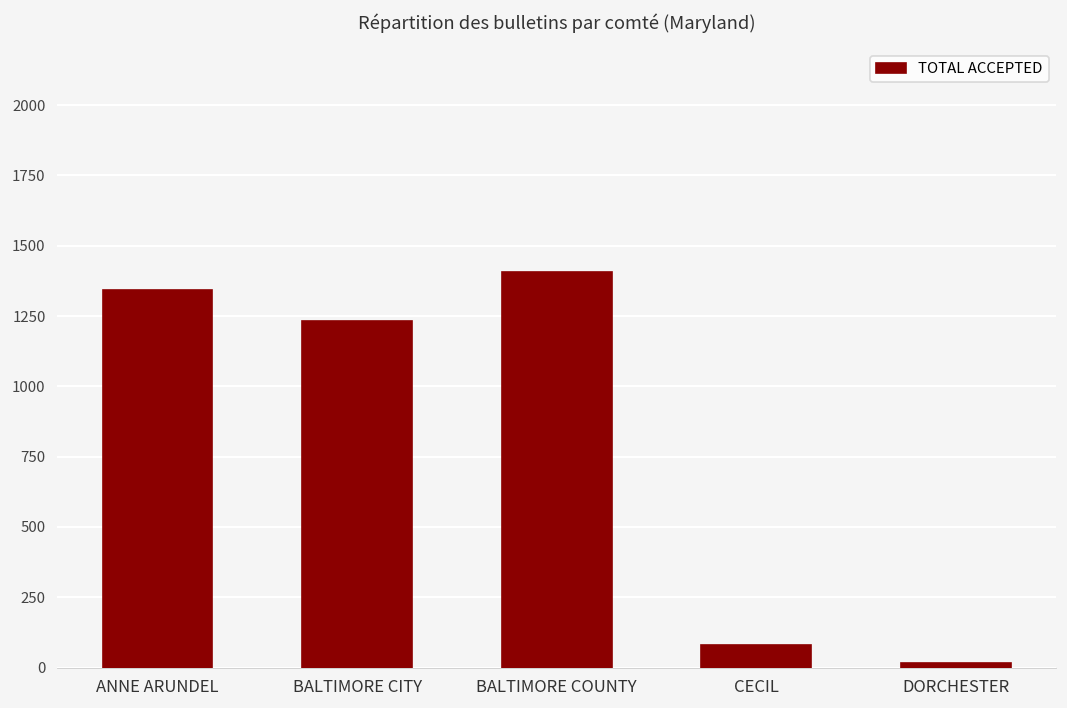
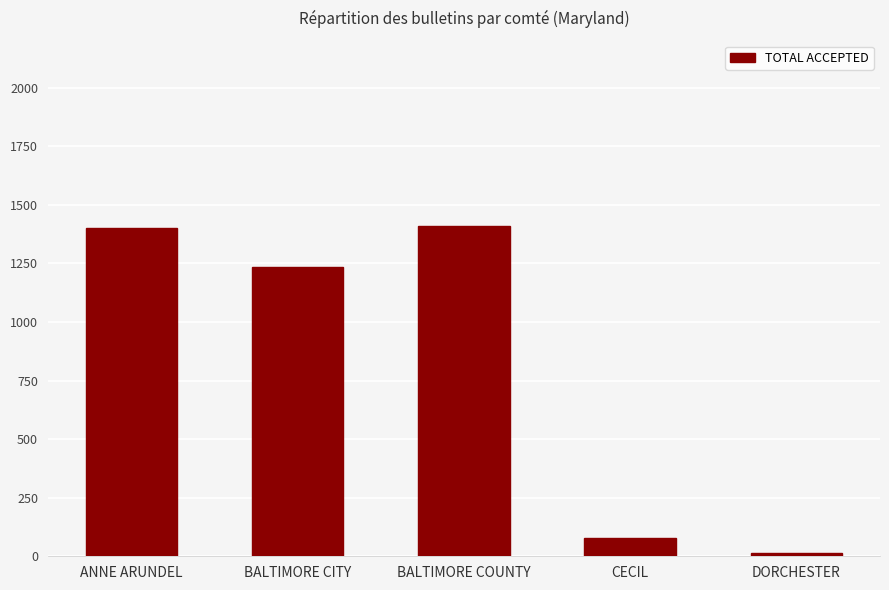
ANNE ARUNDEL: 1340 -> 1400
